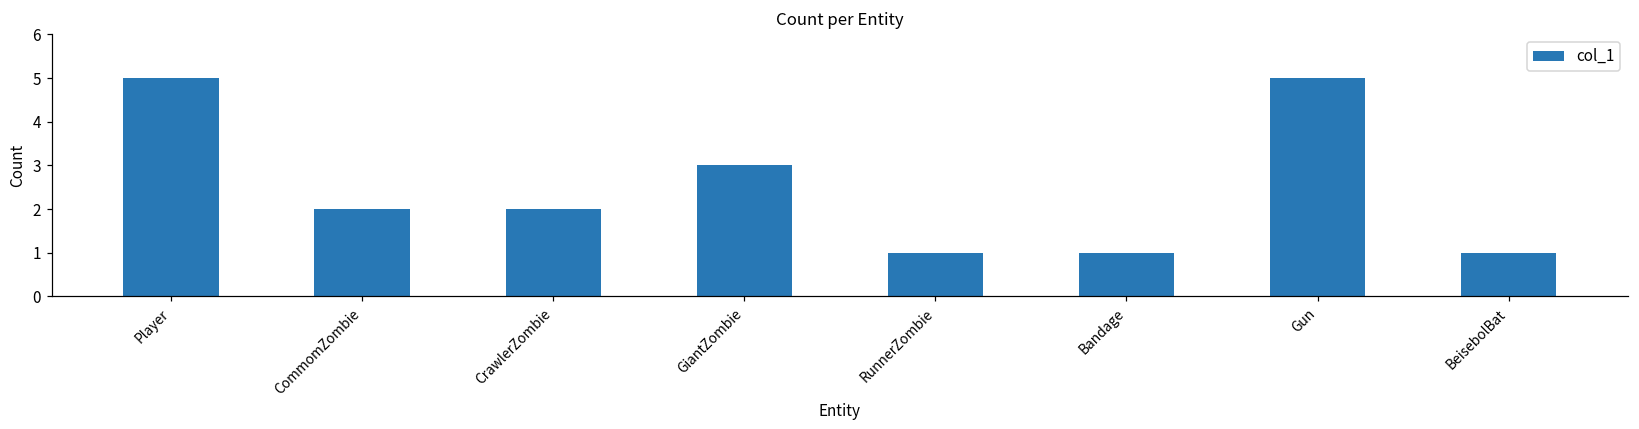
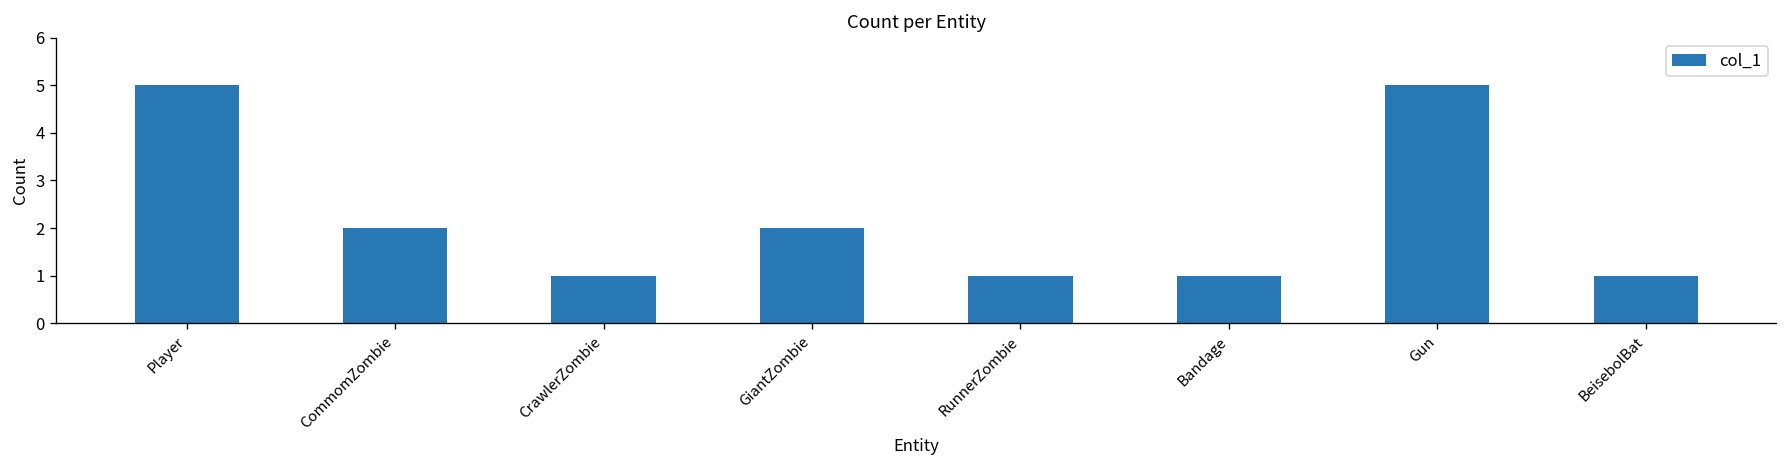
CrawlerZombie: 2 -> 1
GiantZombie: 3 -> 2
